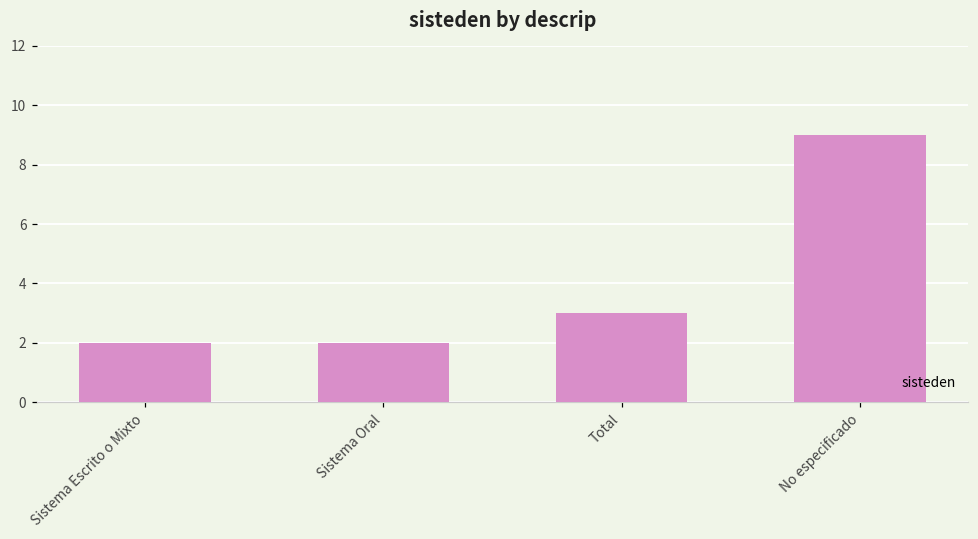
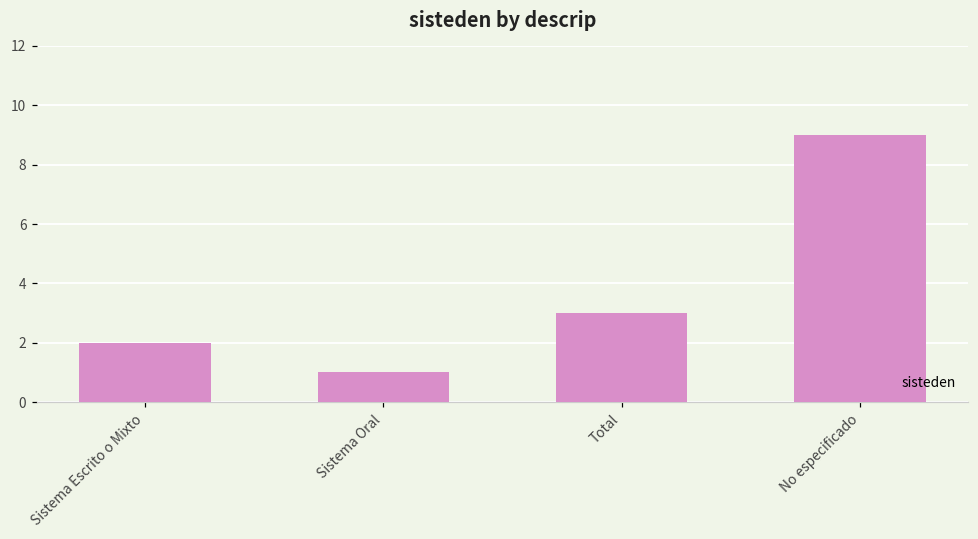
Sistema Oral: 2 -> 1
